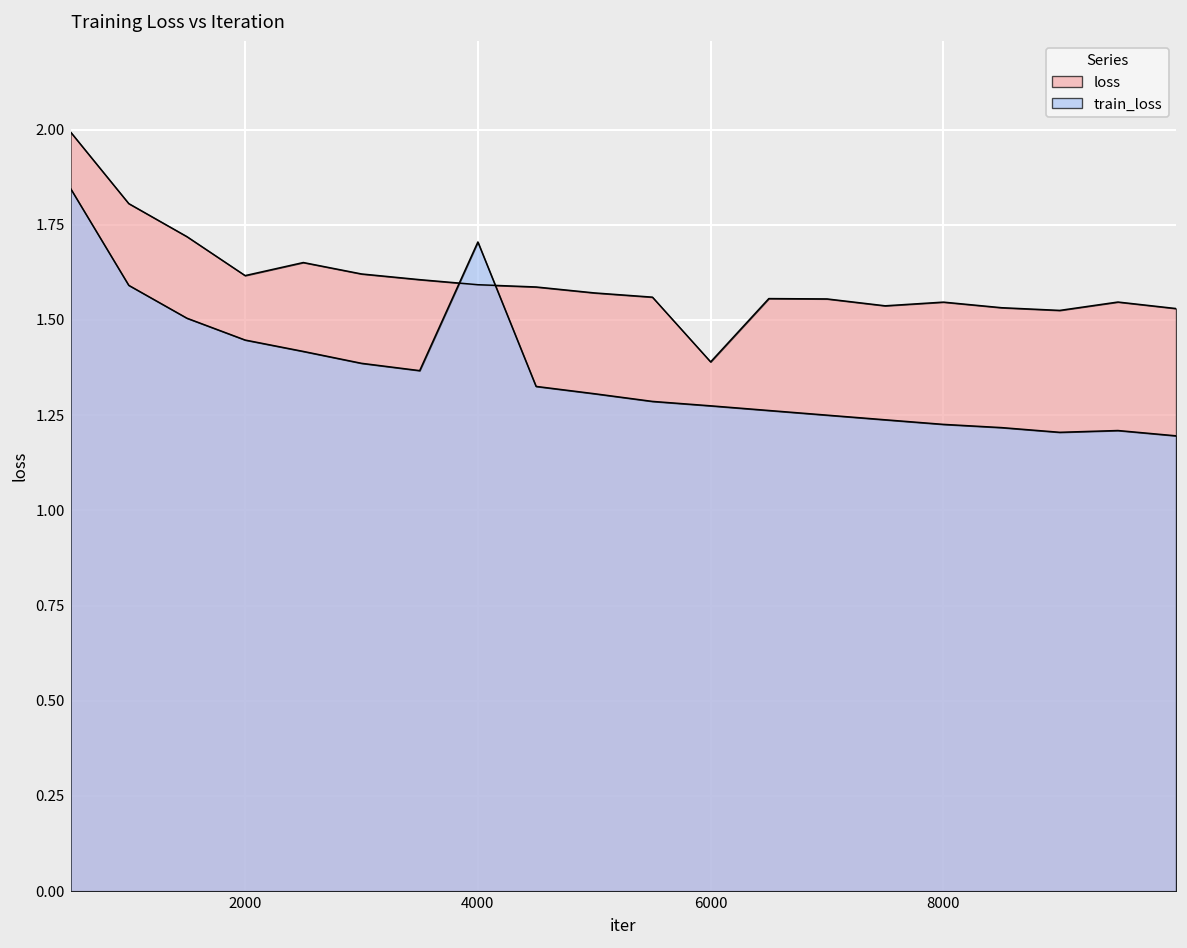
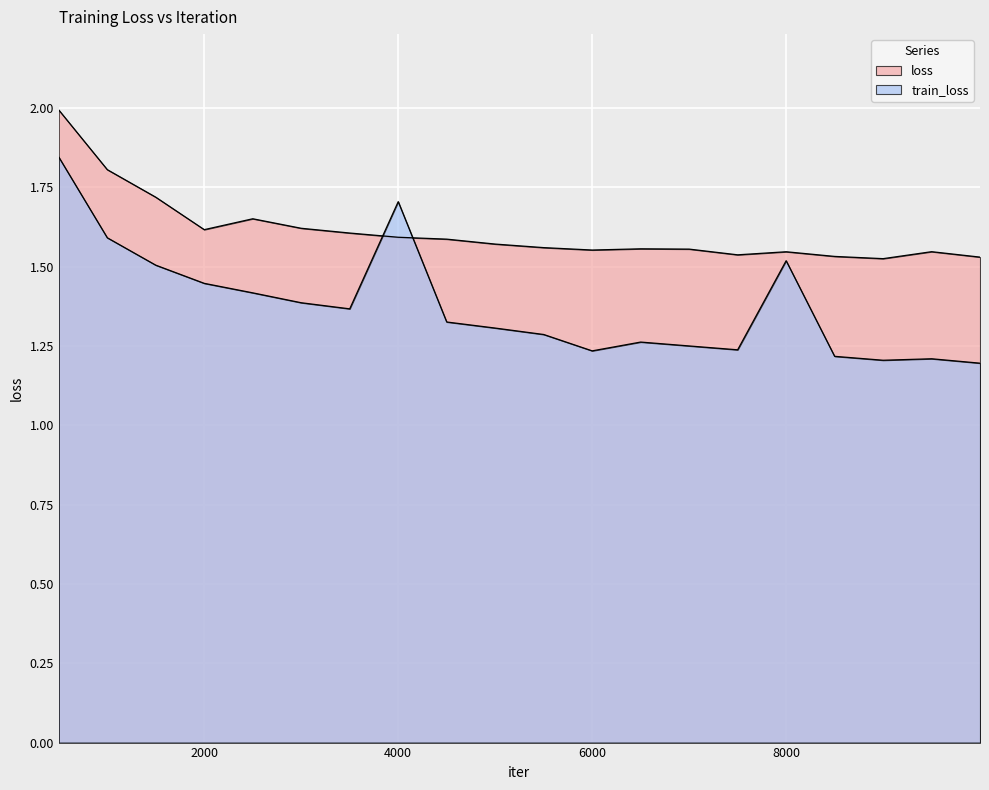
loss, 6000: 1.39 -> 1.55
train_loss, 6000: 1.27 -> 1.23
train_loss, 8000: 1.23 -> 1.52
